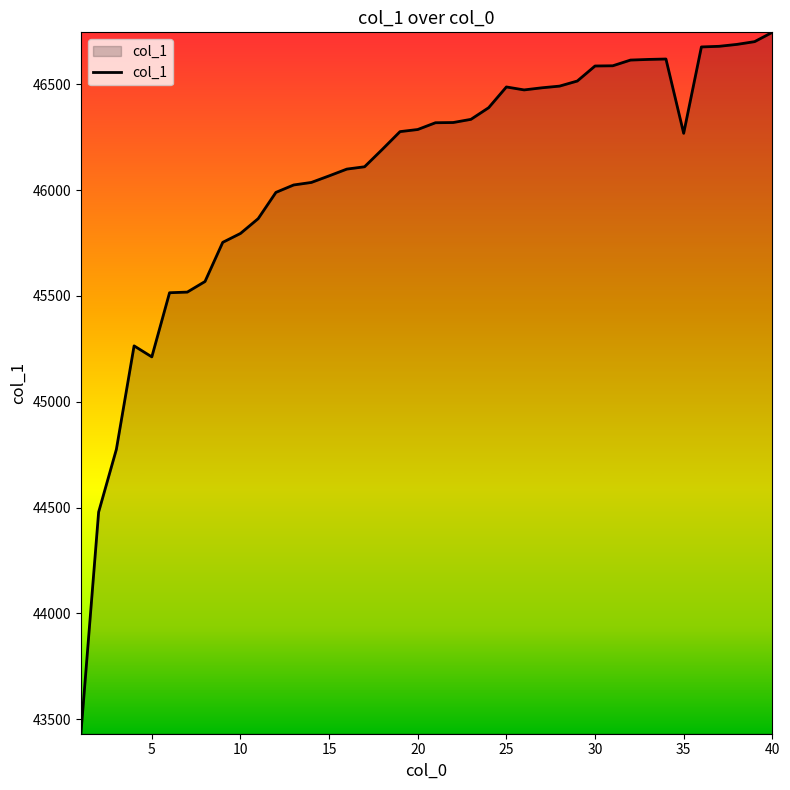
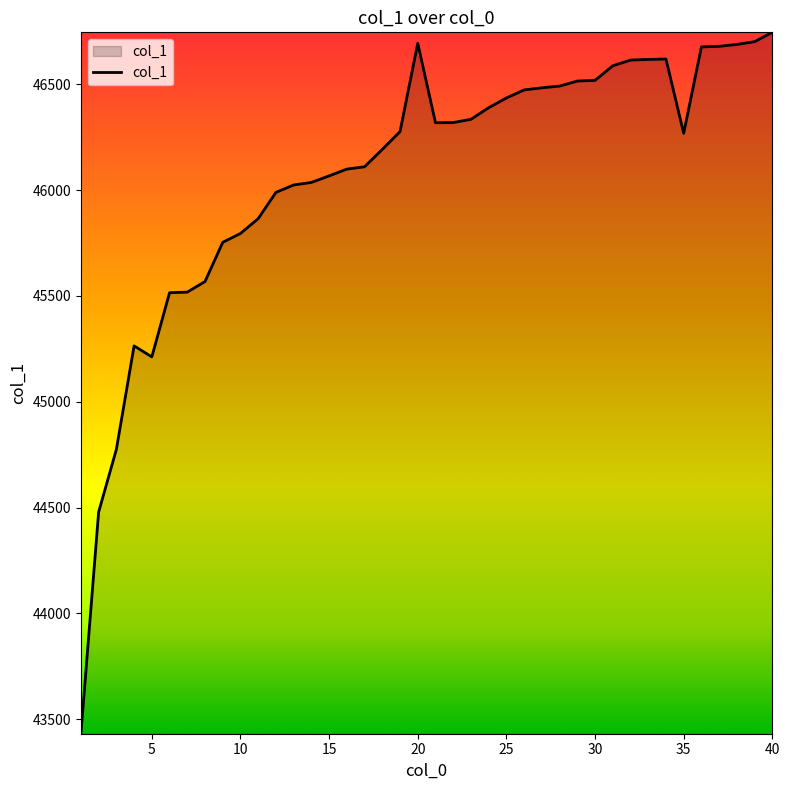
20: 46290 -> 46690
25: 46490 -> 46440
30: 46590 -> 46520
